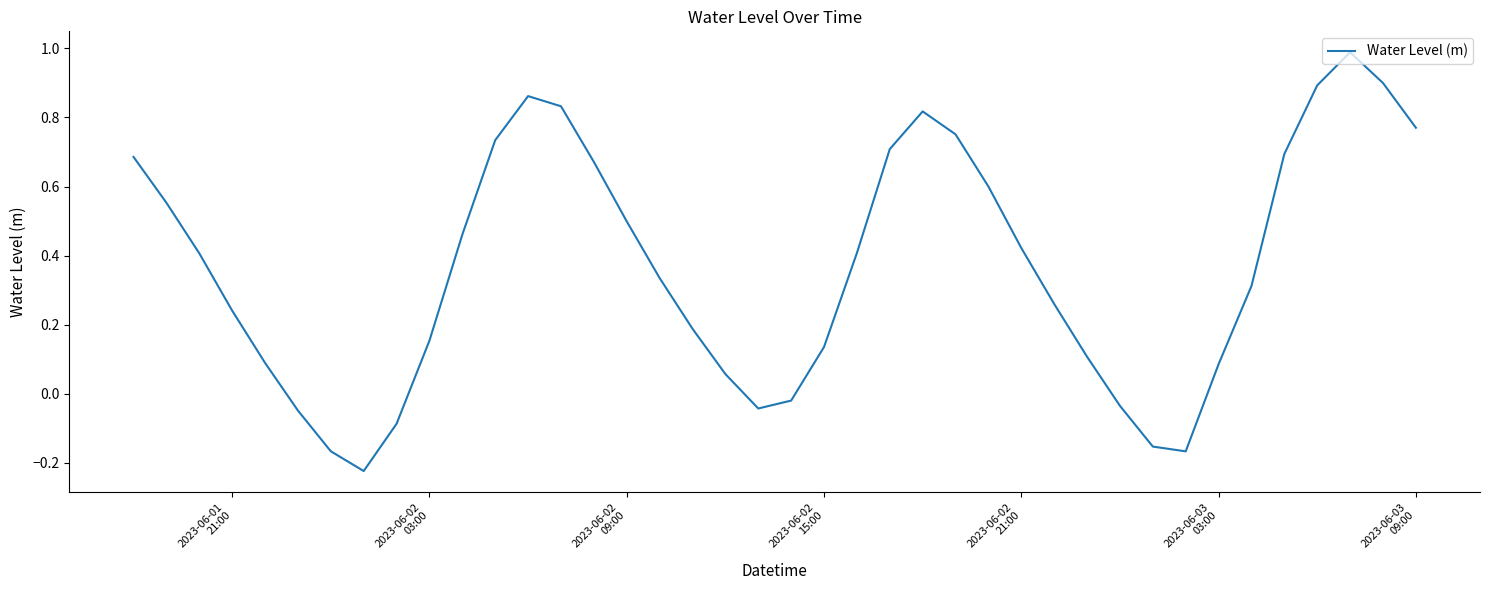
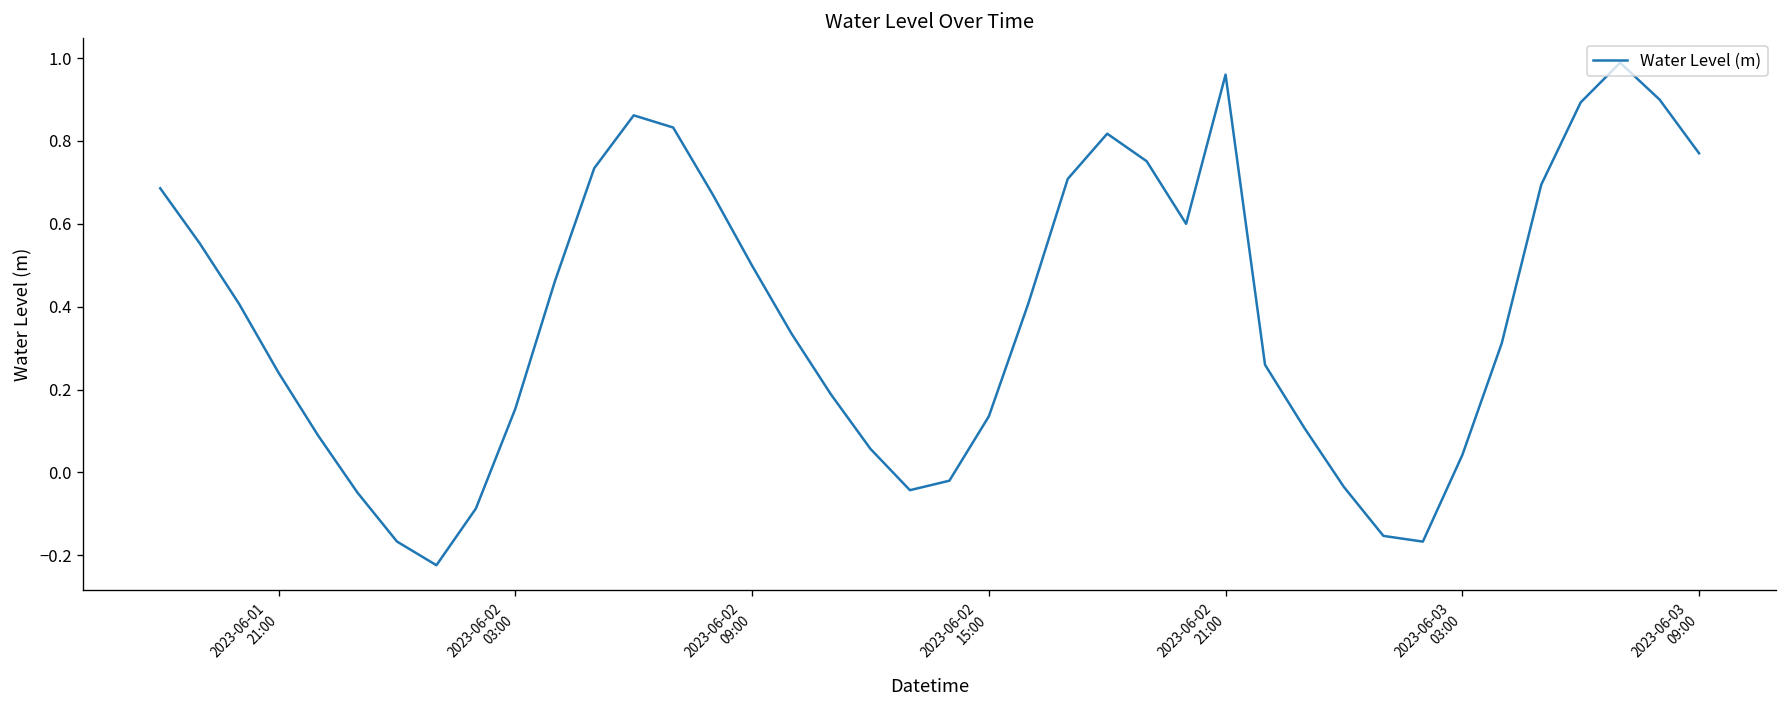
2023-06-02 21:00: 0.42 -> 0.96
2023-06-03 03:00: 0.09 -> 0.04
